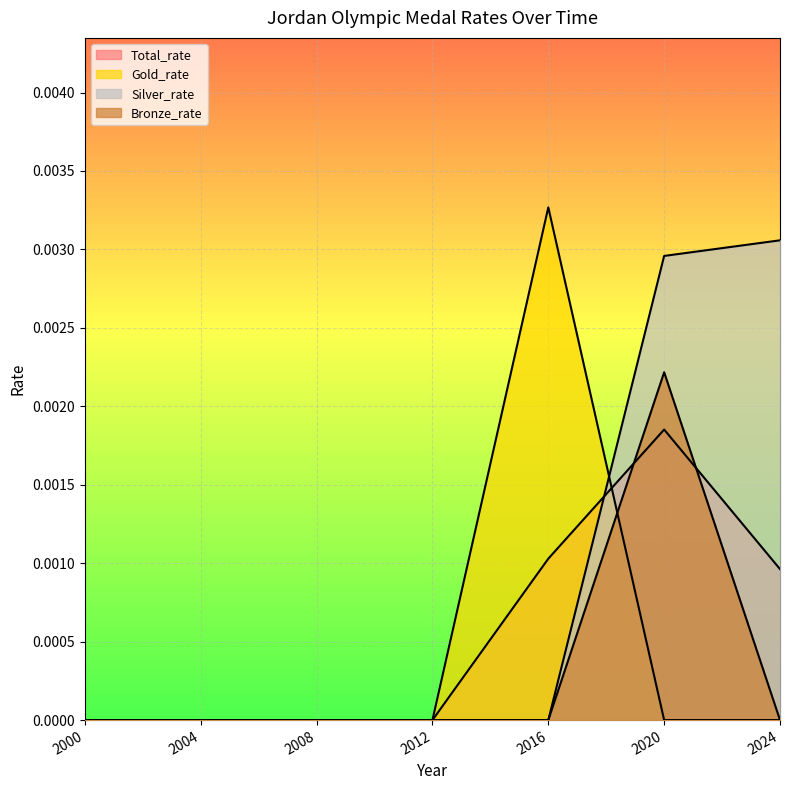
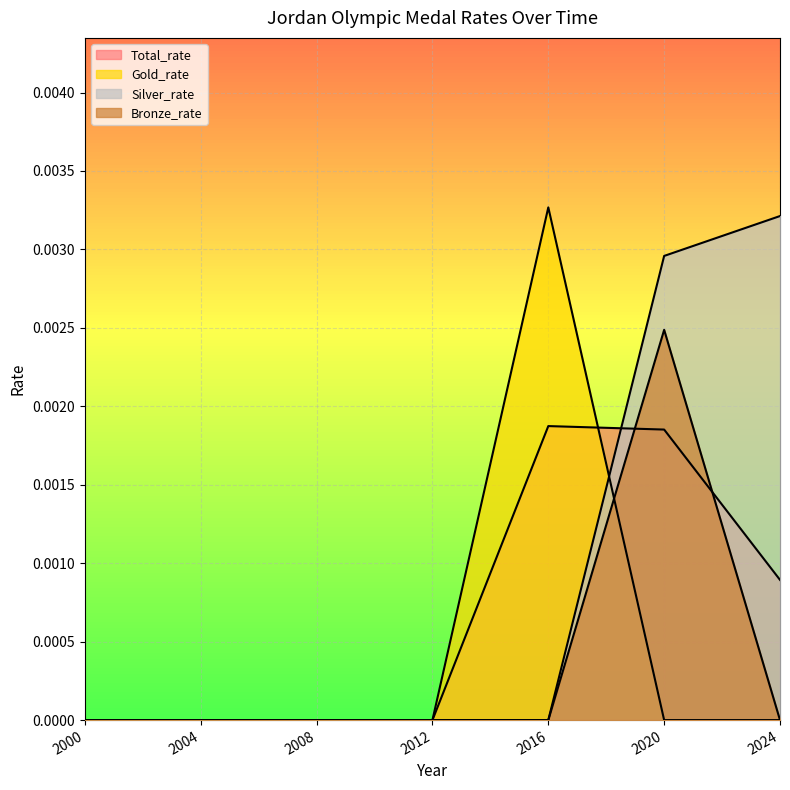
Total_rate, 2016: 0.00103 -> 0.00187
Bronze_rate, 2020: 0.00222 -> 0.00249
Total_rate, 2024: 0.00096 -> 0.00089
Silver_rate, 2024: 0.00306 -> 0.00321
